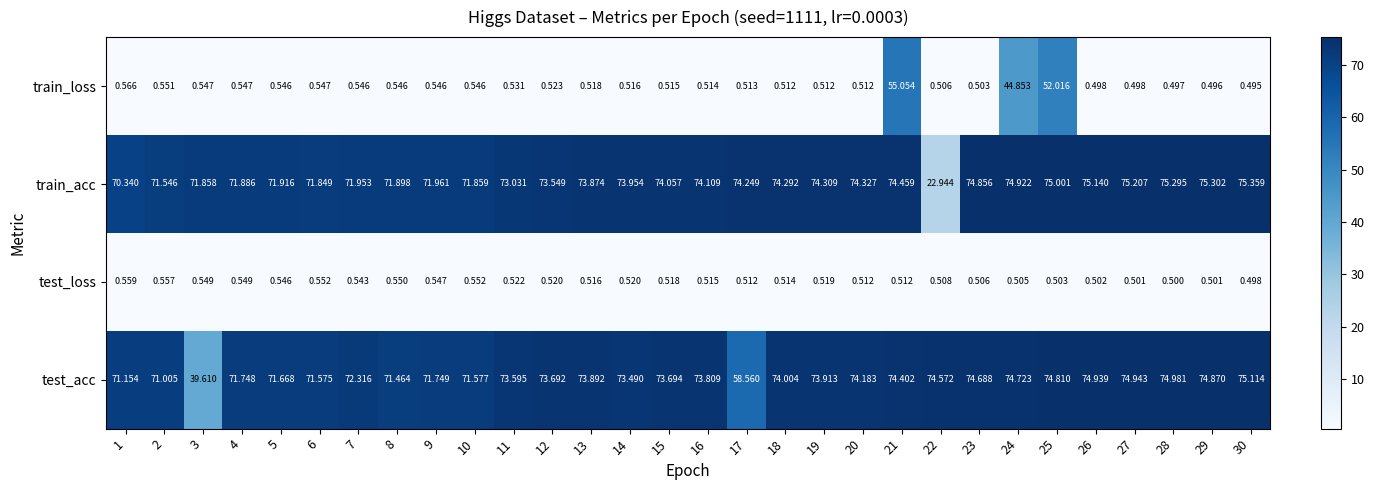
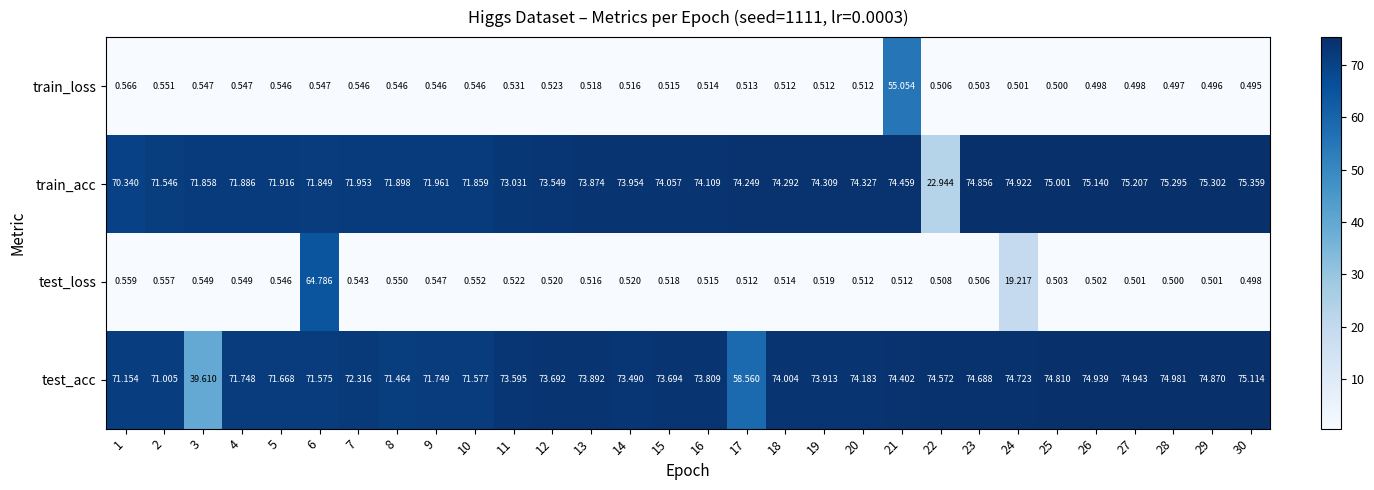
train_loss, 24: 44.853 -> 0.501
train_loss, 25: 52.016 -> 0.500
test_loss, 6: 0.552 -> 64.786
test_loss, 24: 0.505 -> 19.217
